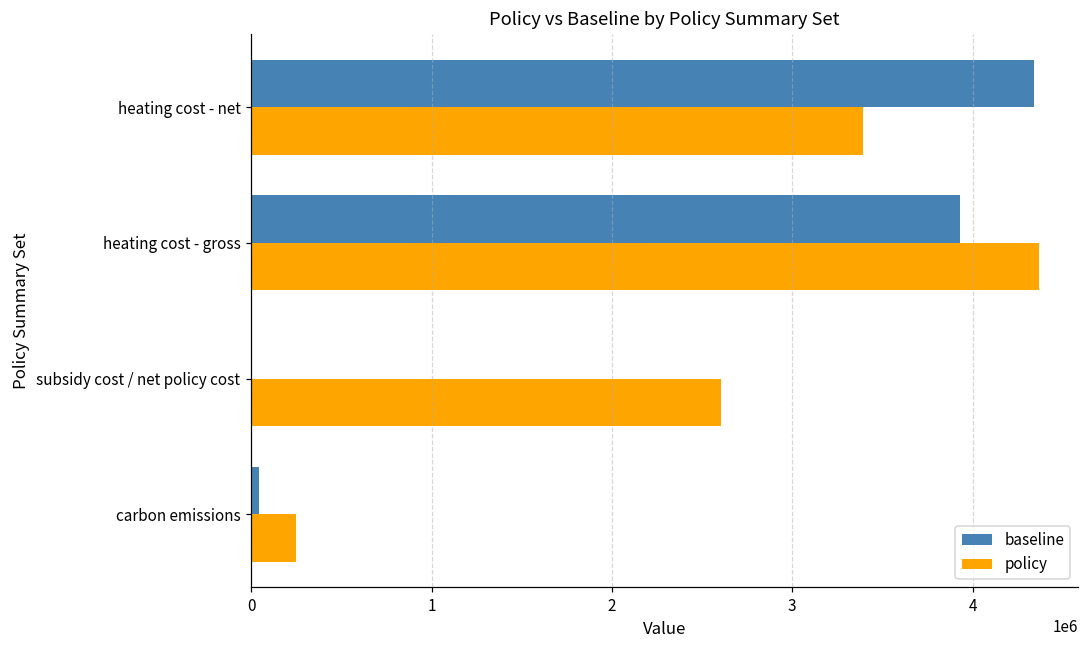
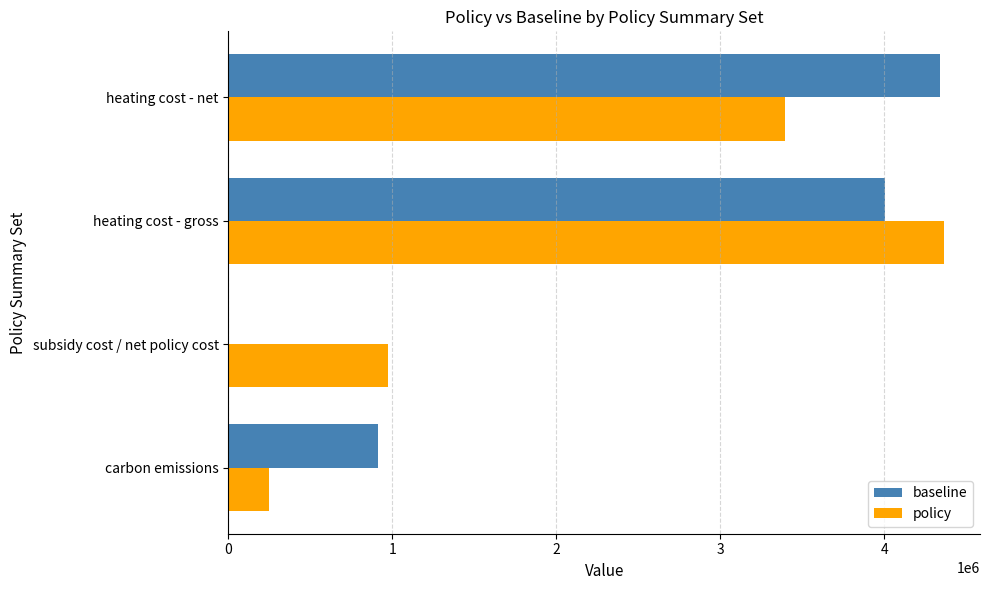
baseline, heating cost - gross: 3930000 -> 4010000
policy, subsidy cost / net policy cost: 2610000 -> 970000
baseline, carbon emissions: 40000 -> 910000
